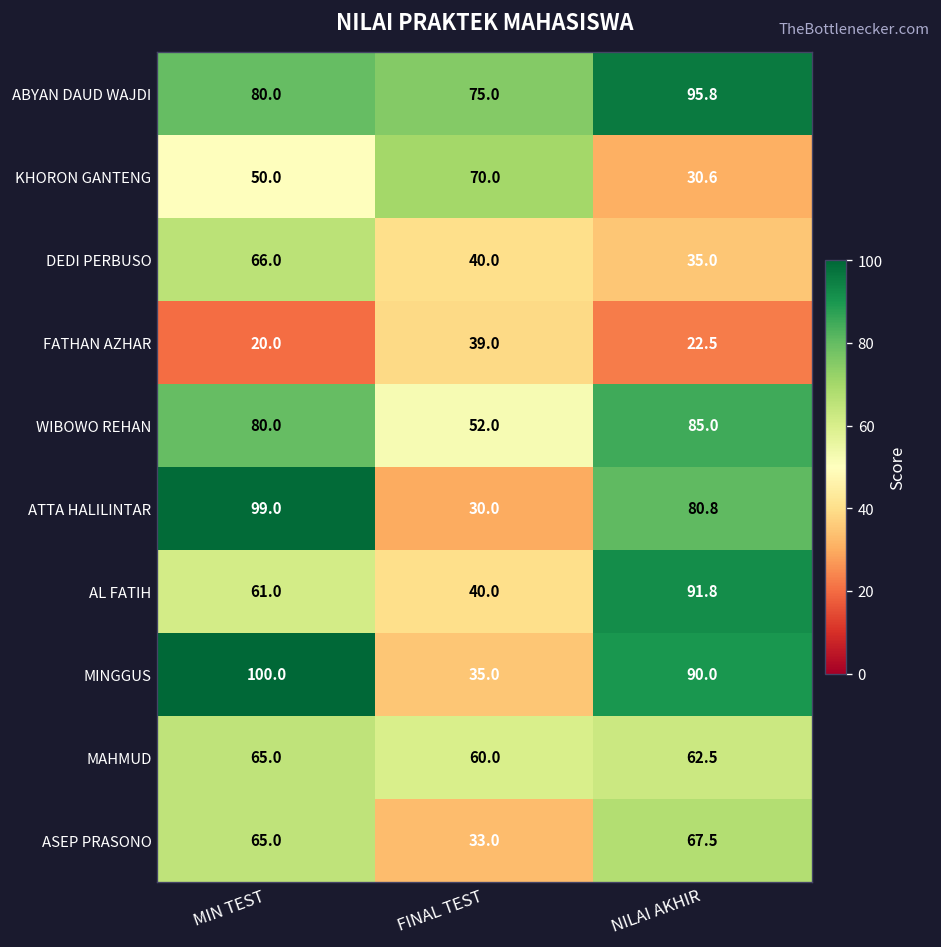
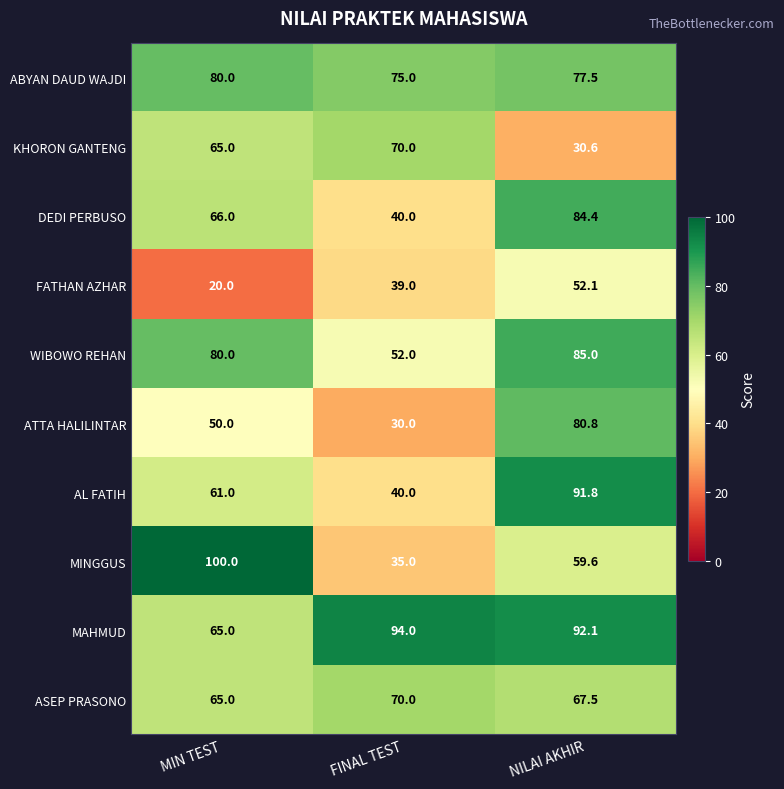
ABYAN DAUD WAJDI, NILAI AKHIR: 95.8 -> 77.5
KHORON GANTENG, MIN TEST: 50.0 -> 65.0
DEDI PERBUSO, NILAI AKHIR: 35.0 -> 84.4
FATHAN AZHAR, NILAI AKHIR: 22.5 -> 52.1
ATTA HALILINTAR, MIN TEST: 99.0 -> 50.0
MINGGUS, NILAI AKHIR: 90.0 -> 59.6
MAHMUD, FINAL TEST: 60.0 -> 94.0
MAHMUD, NILAI AKHIR: 62.5 -> 92.1
ASEP PRASONO, FINAL TEST: 33.0 -> 70.0
